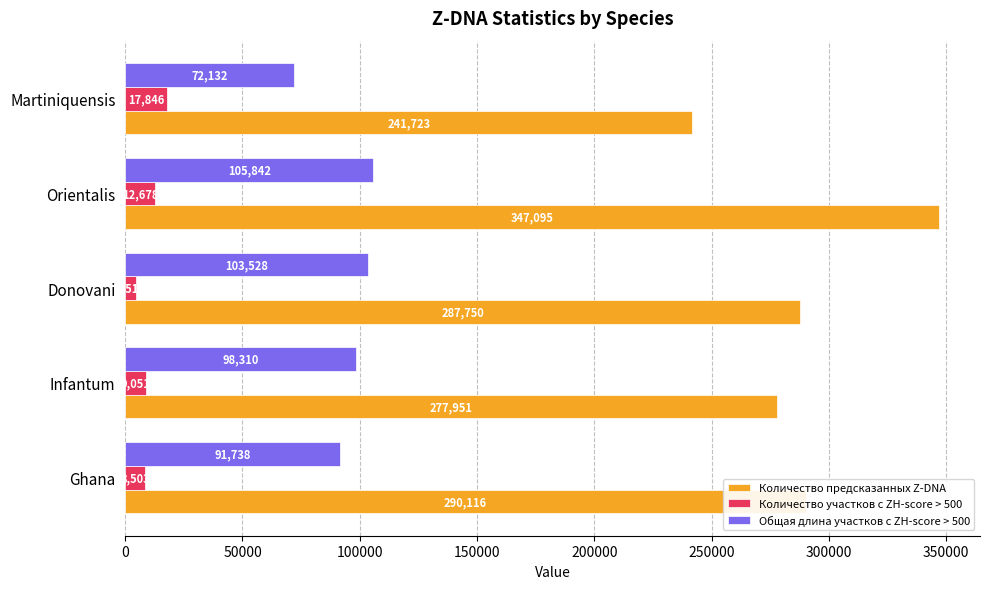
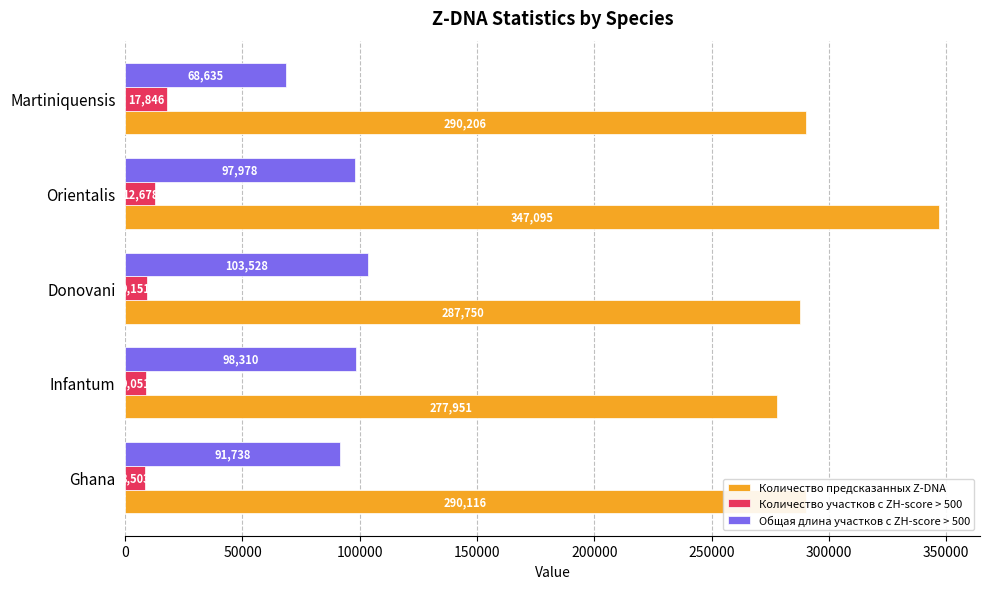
Общая длина участков с ZH-score > 500, Martiniquensis: 72,132 -> 68,635
Количество предсказанных Z-DNA, Martiniquensis: 241,723 -> 290,206
Общая длина участков с ZH-score > 500, Orientalis: 105,842 -> 97,978
Количество участков с ZH-score > 500, Donovani: 5000 -> 9000
